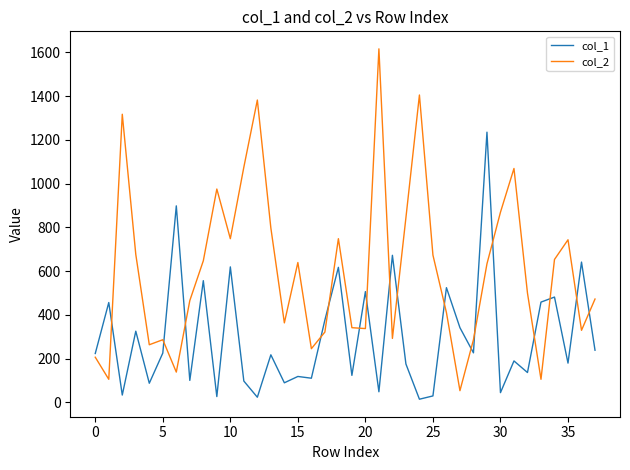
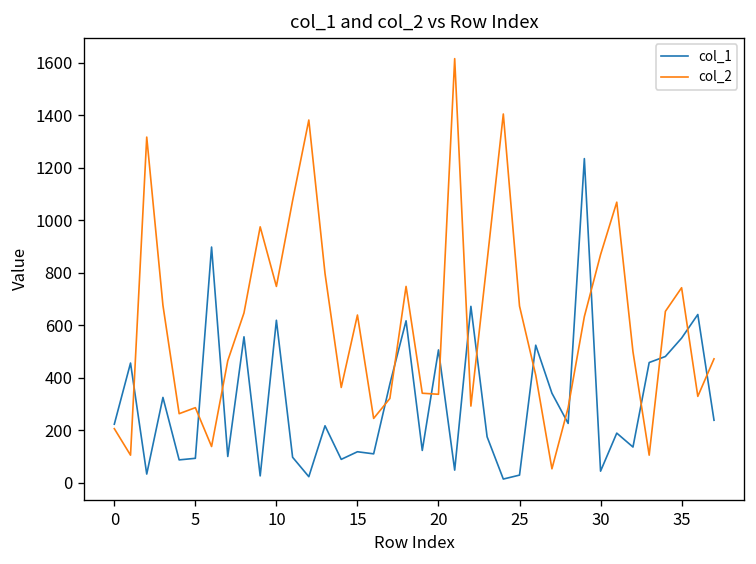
col_1, 5: 230 -> 90
col_1, 35: 180 -> 550
